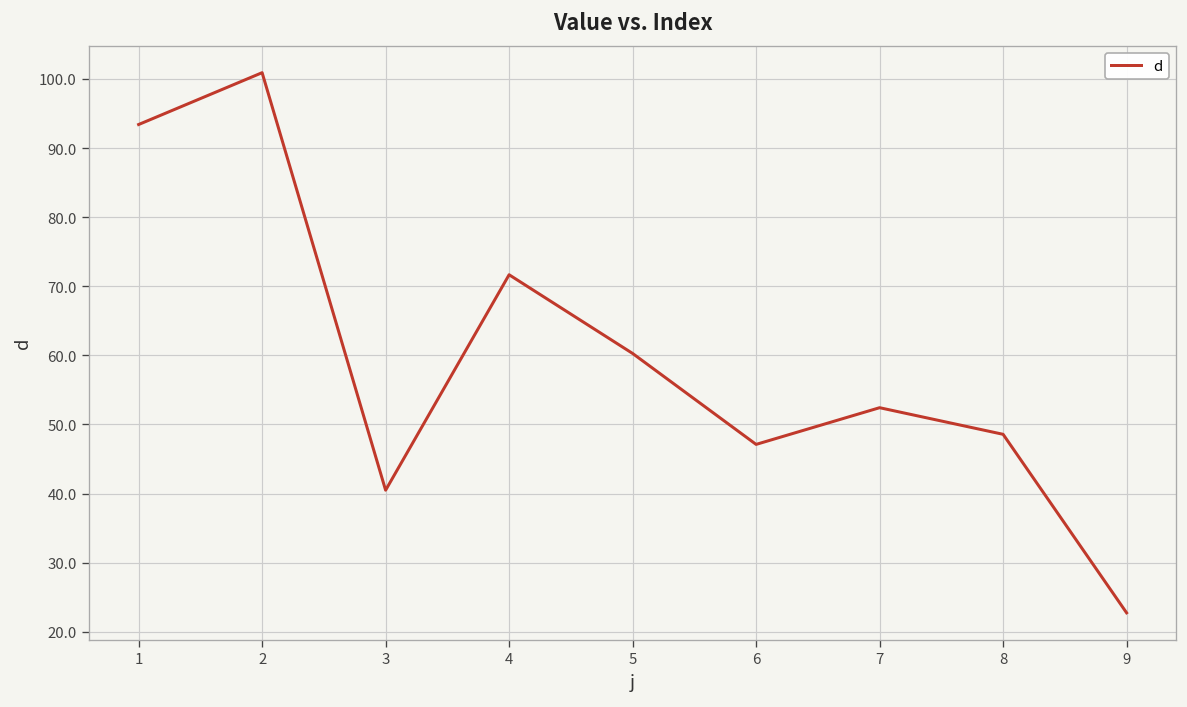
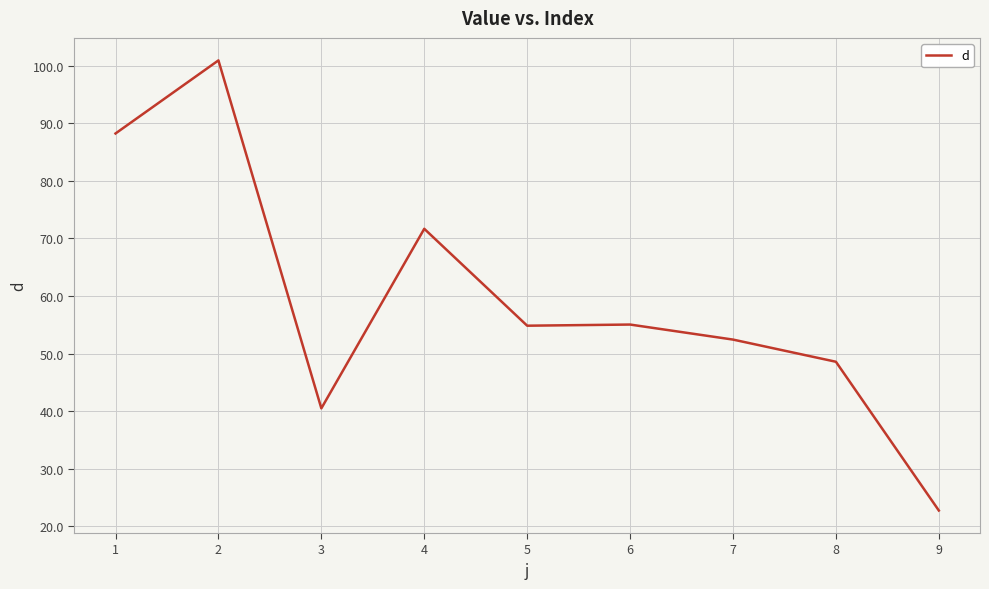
1: 93 -> 88
5: 60 -> 55
6: 47 -> 55
